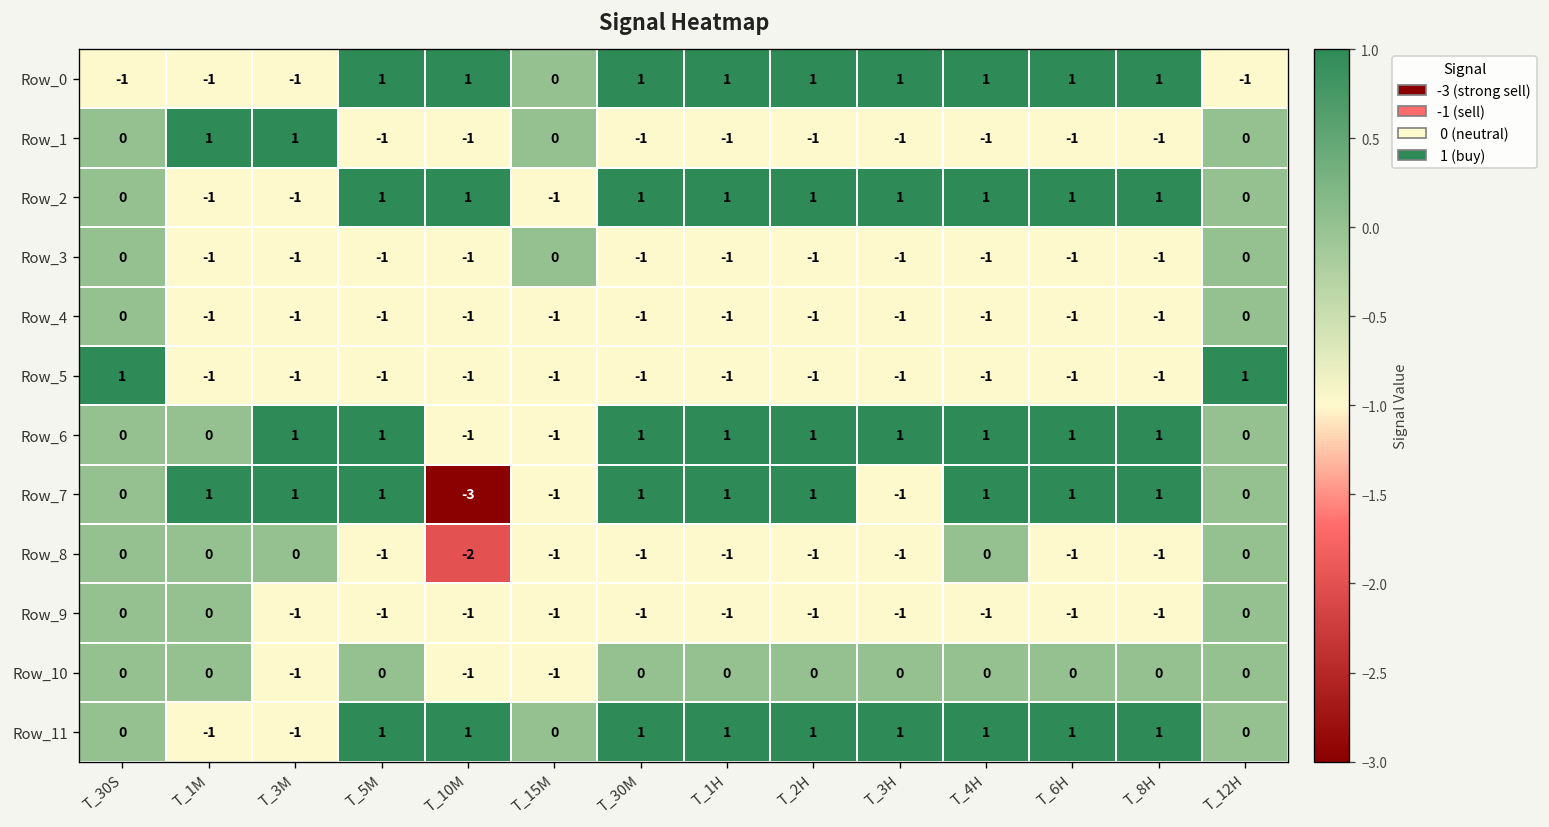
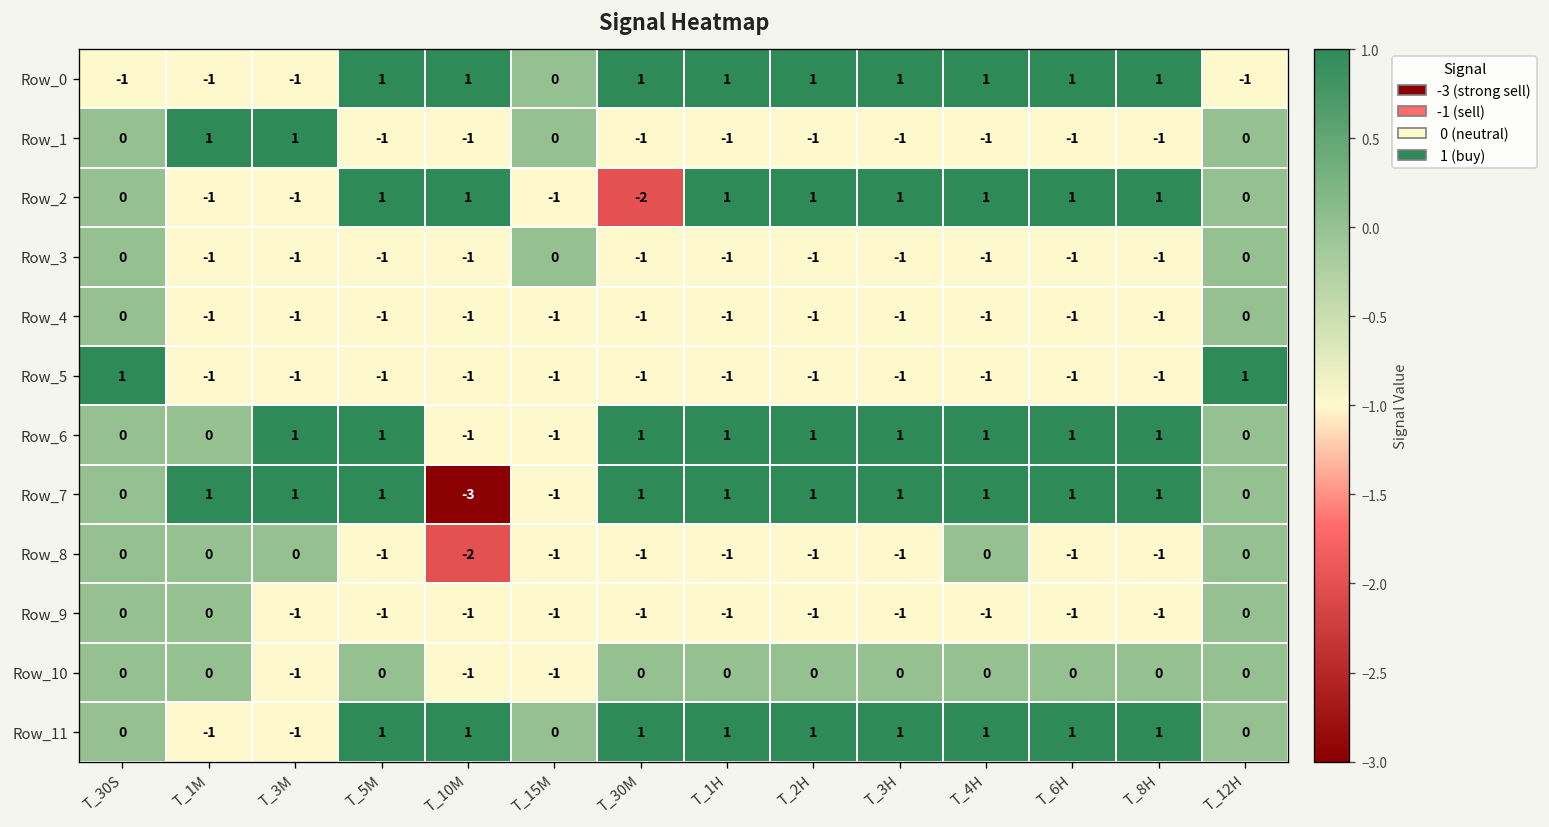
Row_2, T_30M: 1 -> -2
Row_7, T_3H: -1 -> 1
